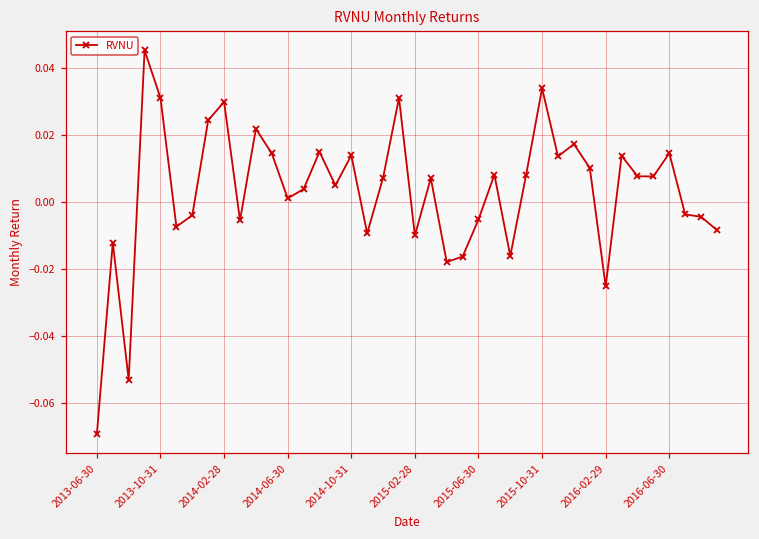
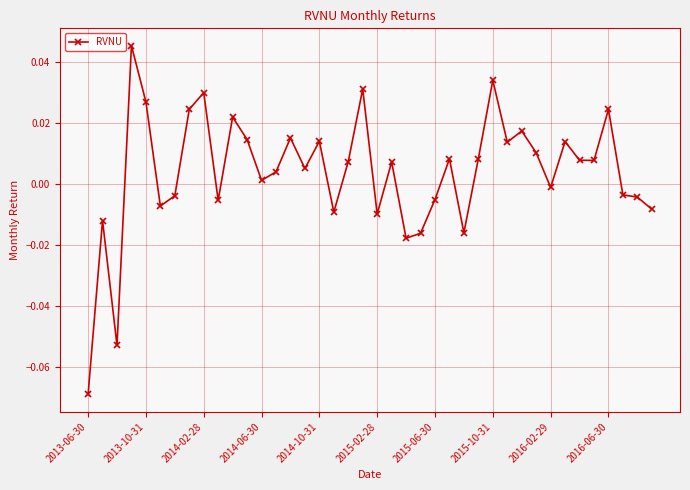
2013-10-31: 0.031 -> 0.027
2016-02-29: -0.025 -> -0.001
2016-06-30: 0.015 -> 0.025
